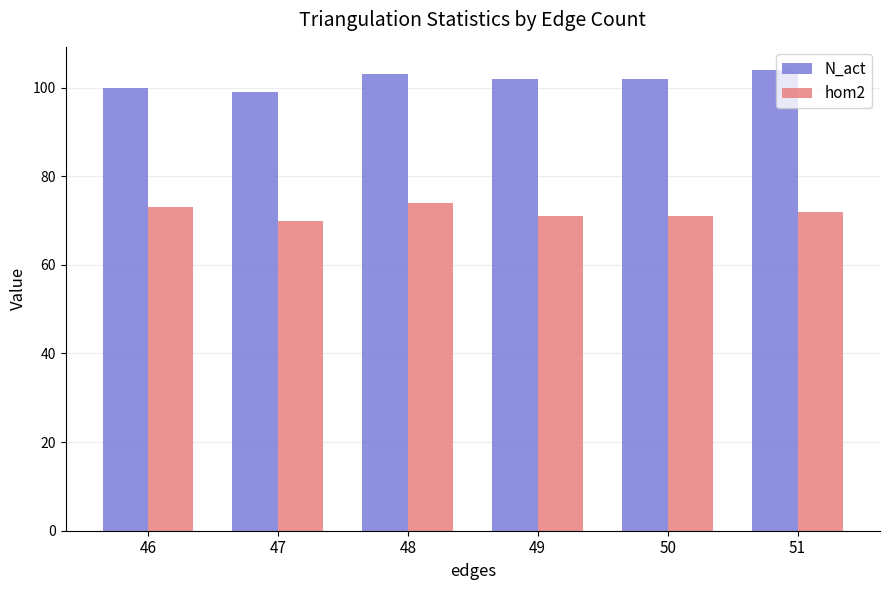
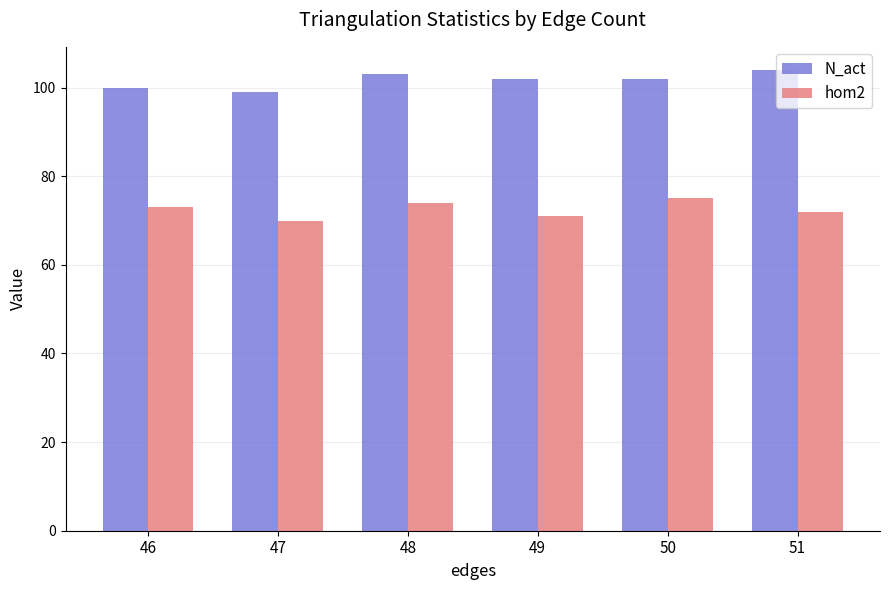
hom2, 50: 71 -> 75
